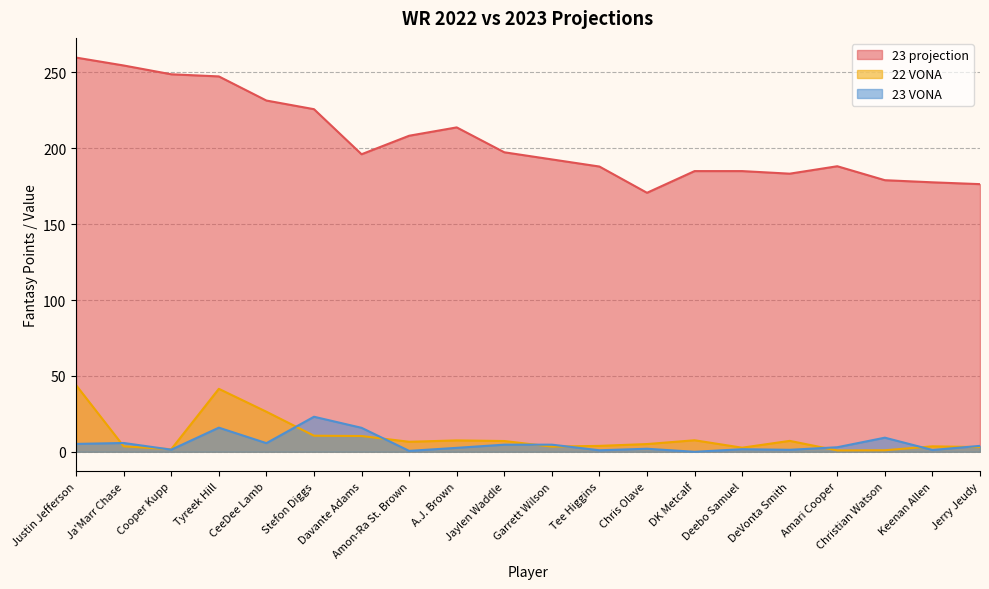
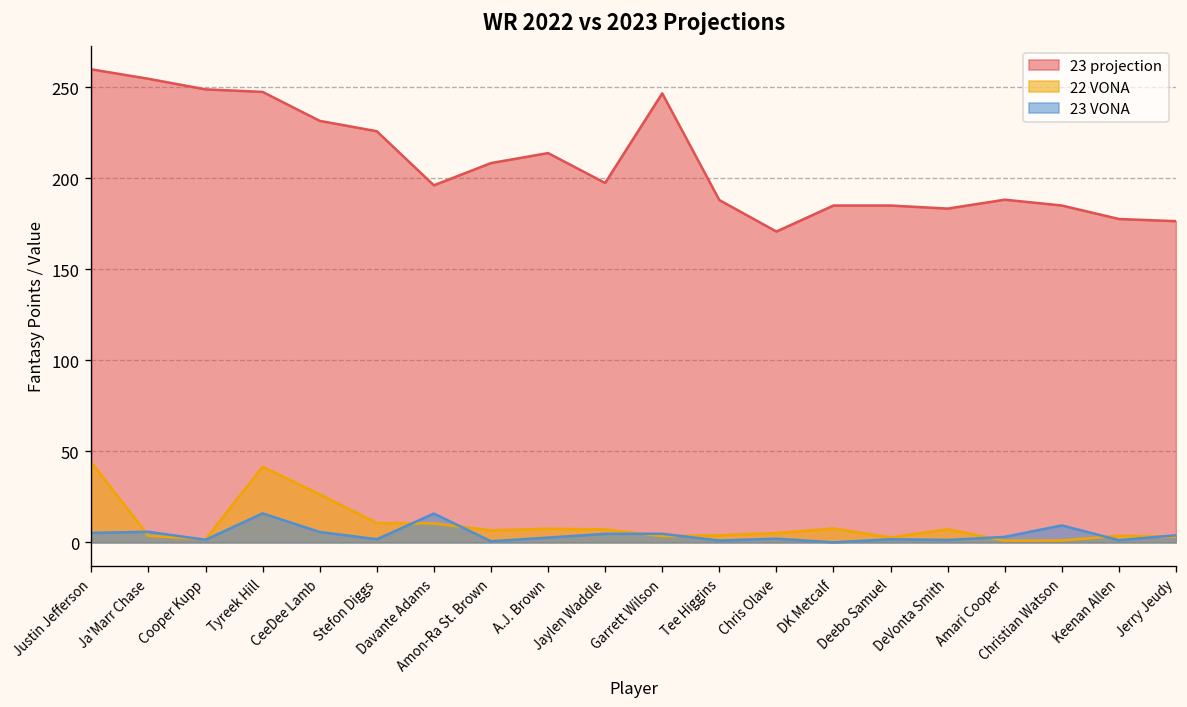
23 VONA, Stefon Diggs: 23 -> 2
23 projection, Garrett Wilson: 193 -> 247
23 projection, Christian Watson: 179 -> 185
